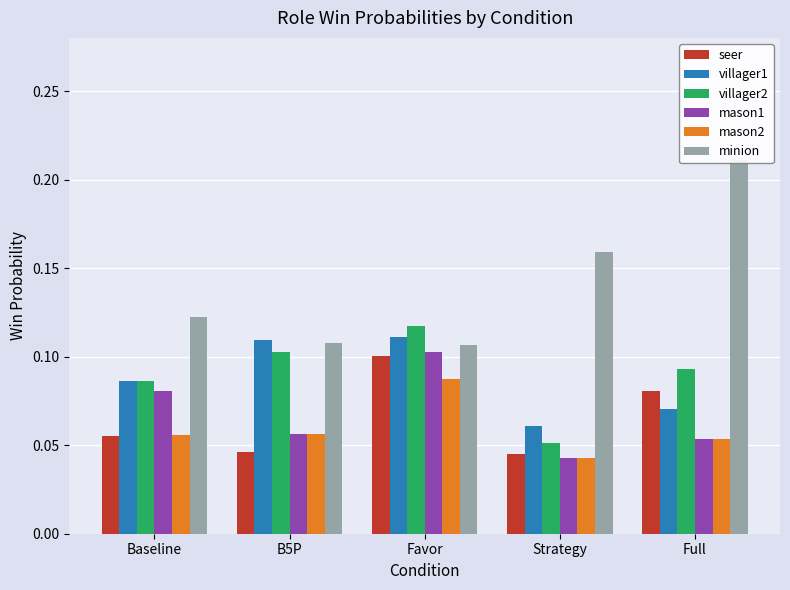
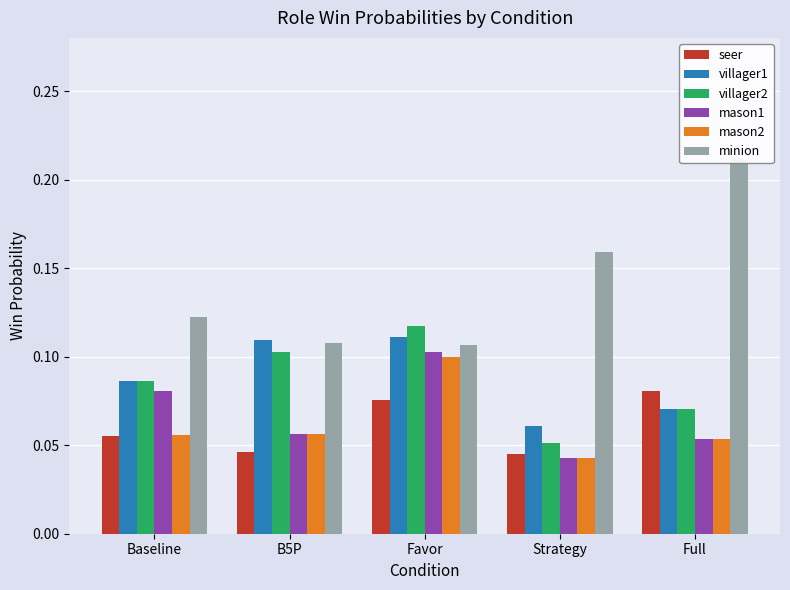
seer, Favor: 0.100 -> 0.076
mason2, Favor: 0.088 -> 0.100
villager2, Full: 0.093 -> 0.071
